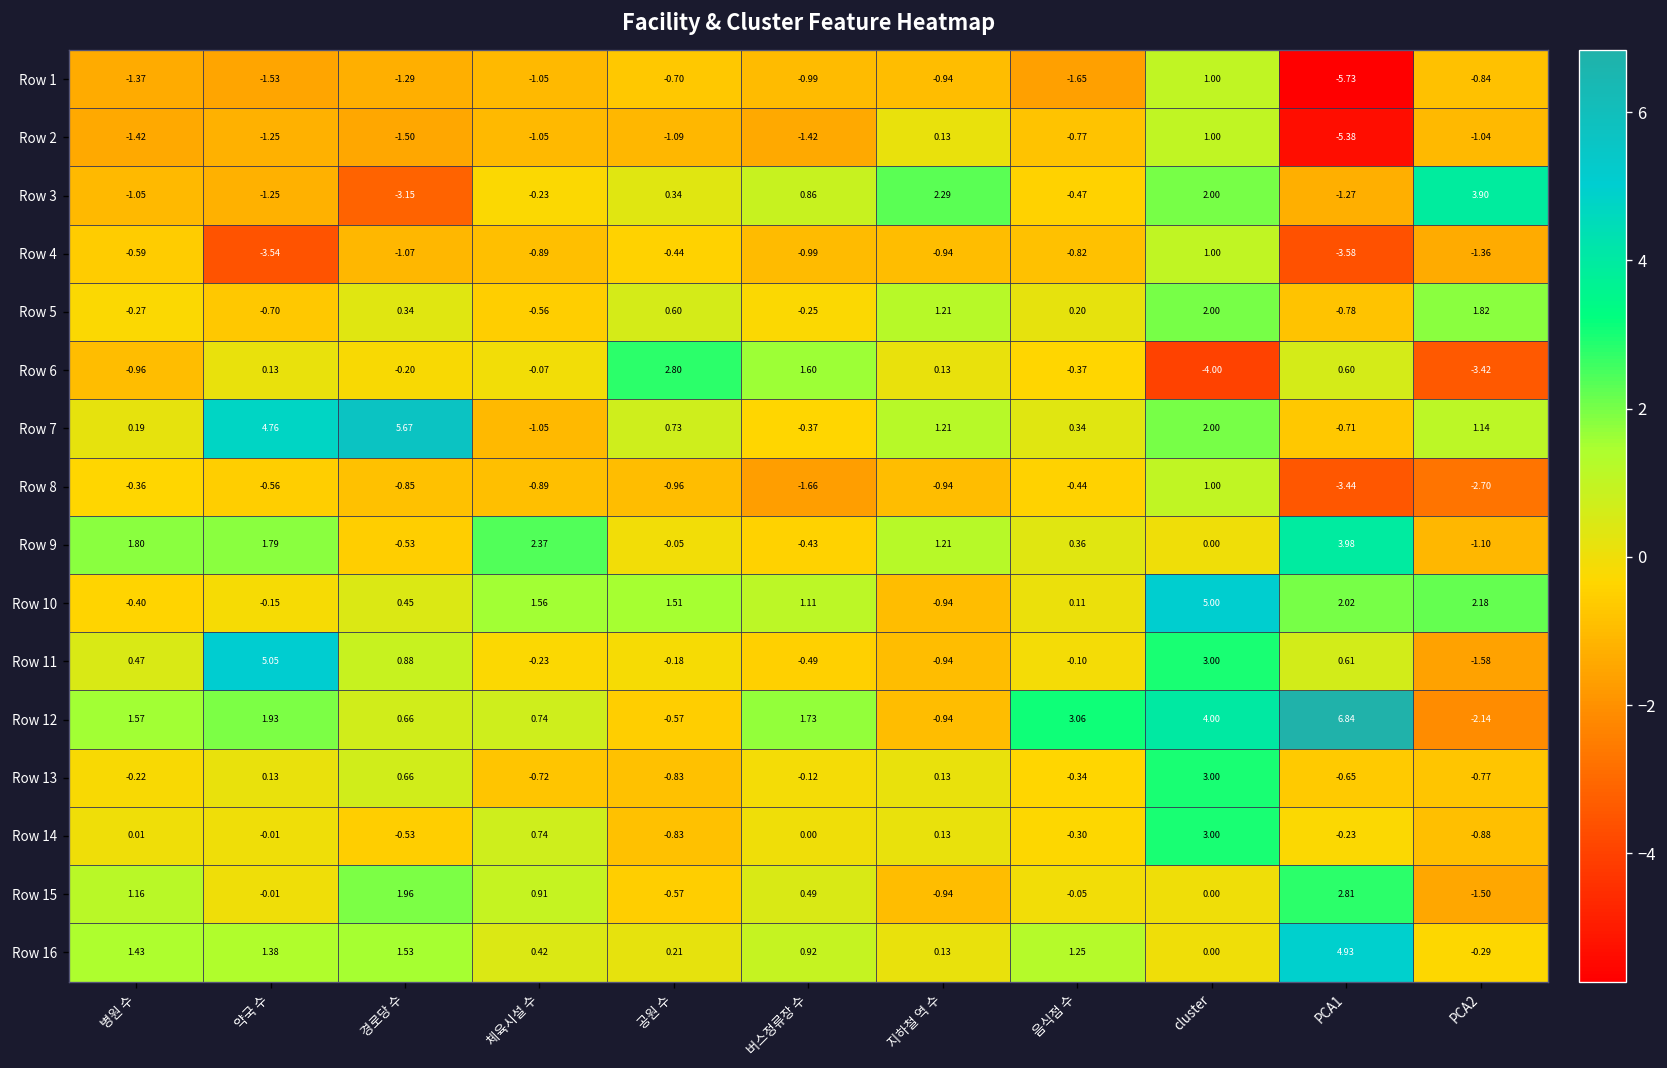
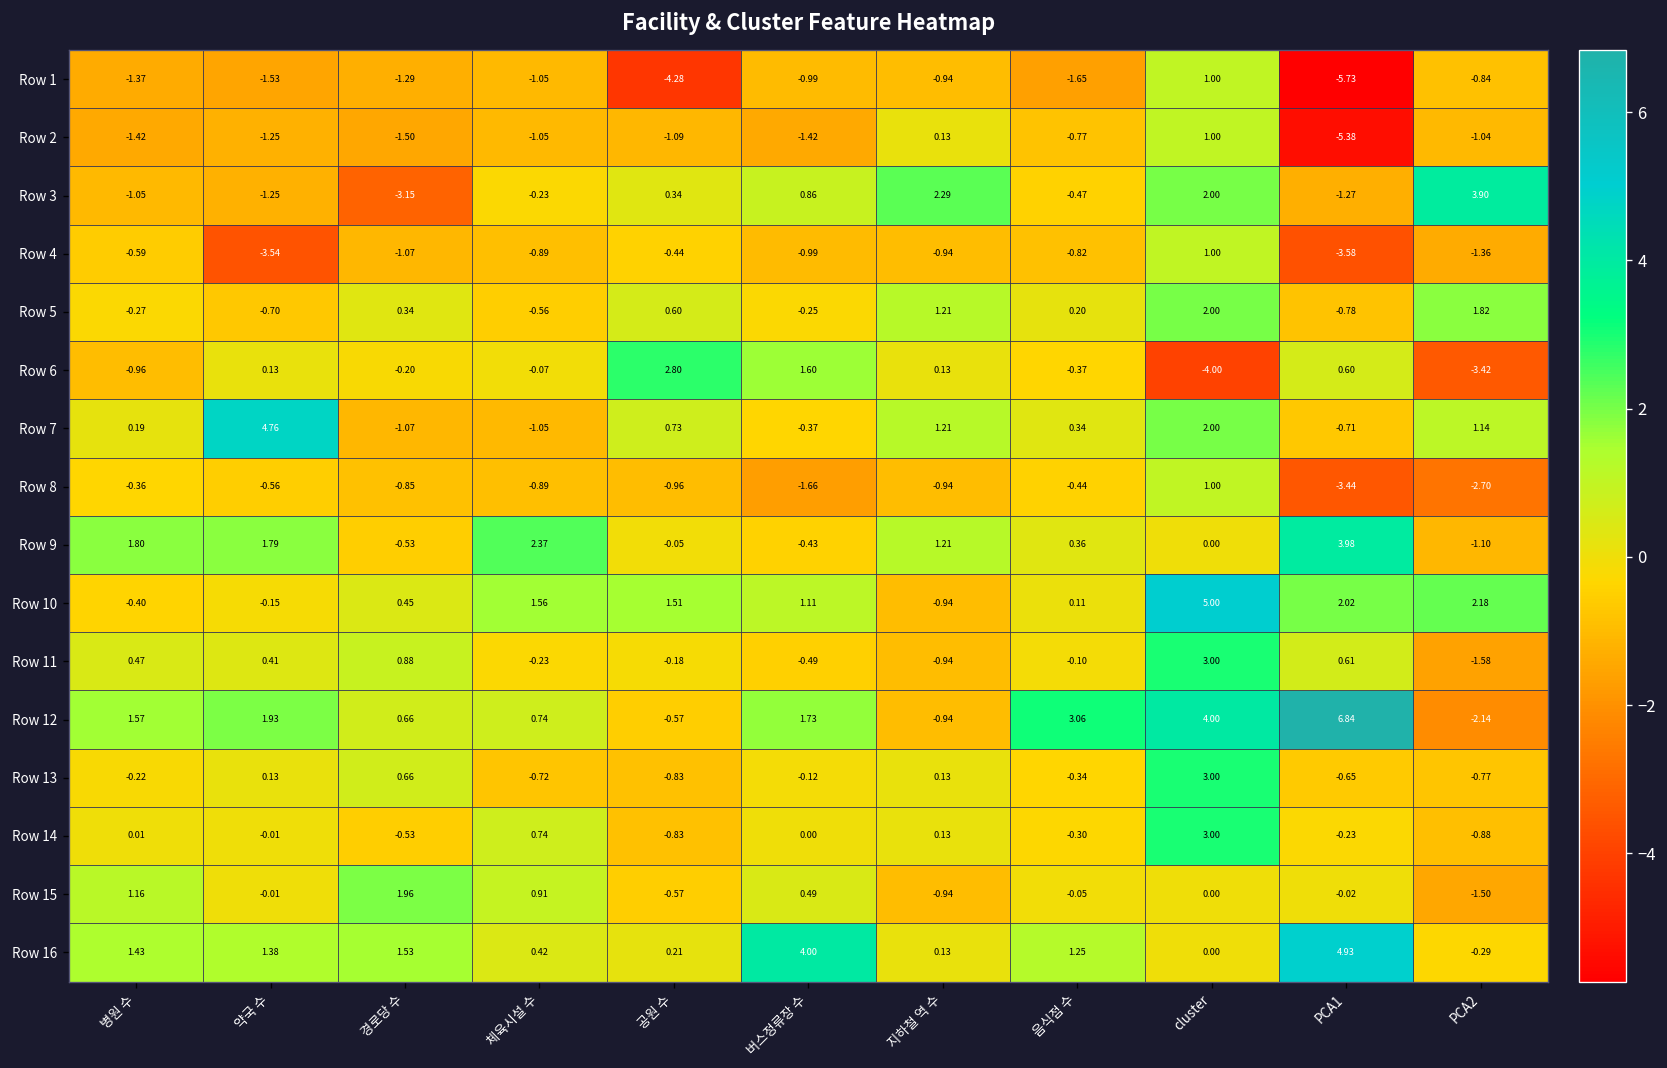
Row 1, 공원 수: -0.70 -> -4.28
Row 7, 경로당 수: 5.67 -> -1.07
Row 11, 약국 수: 5.05 -> 0.41
Row 15, PCA1: 2.81 -> -0.02
Row 16, 버스정류장 수: 0.92 -> 4.00
